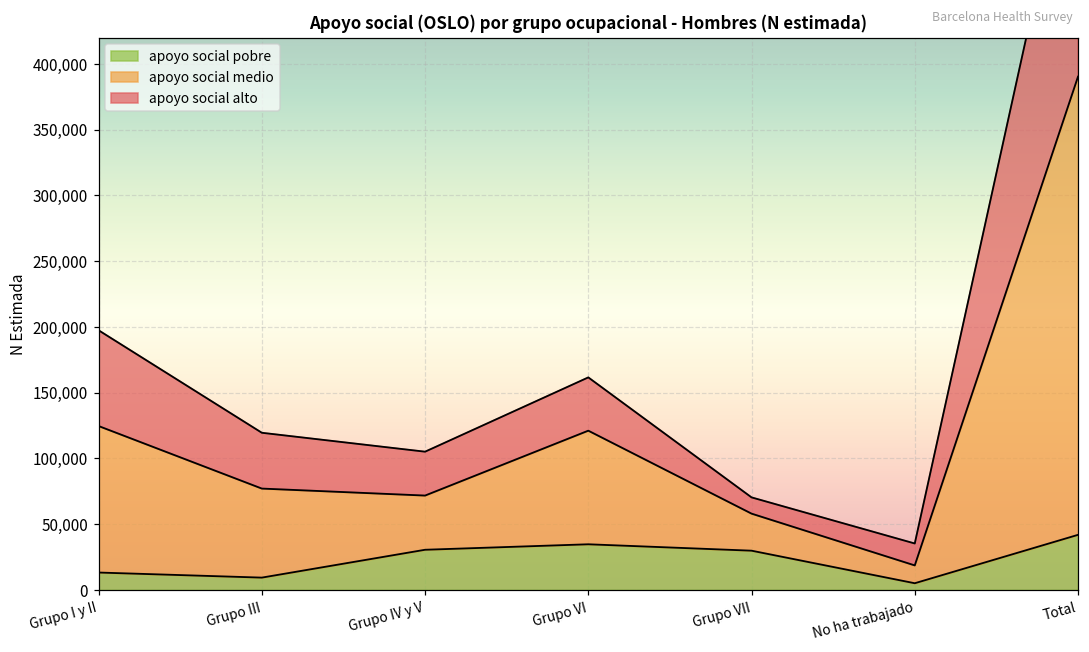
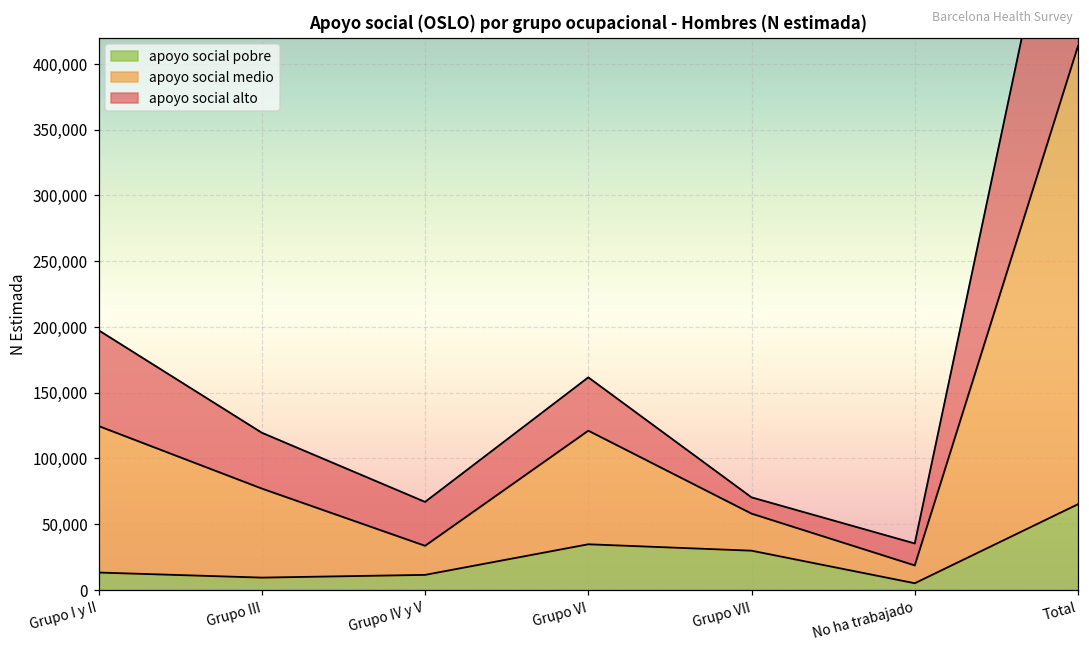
apoyo social pobre, Grupo IV y V: 30,000 -> 11,000
apoyo social medio, Grupo IV y V: 41,000 -> 22,000
apoyo social pobre, Total: 42,000 -> 65,000
